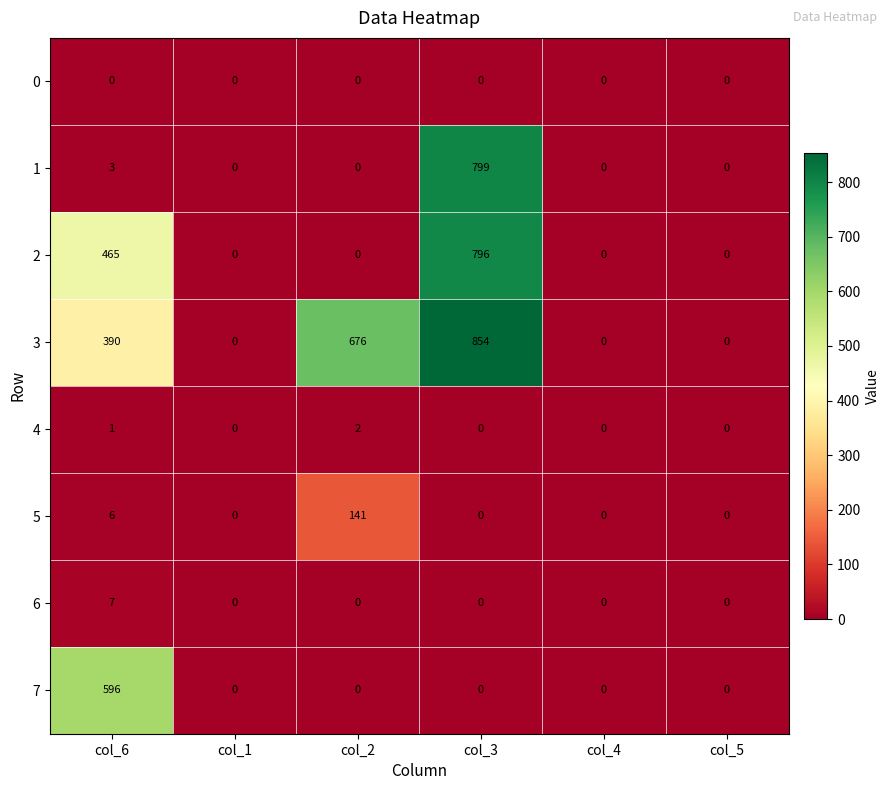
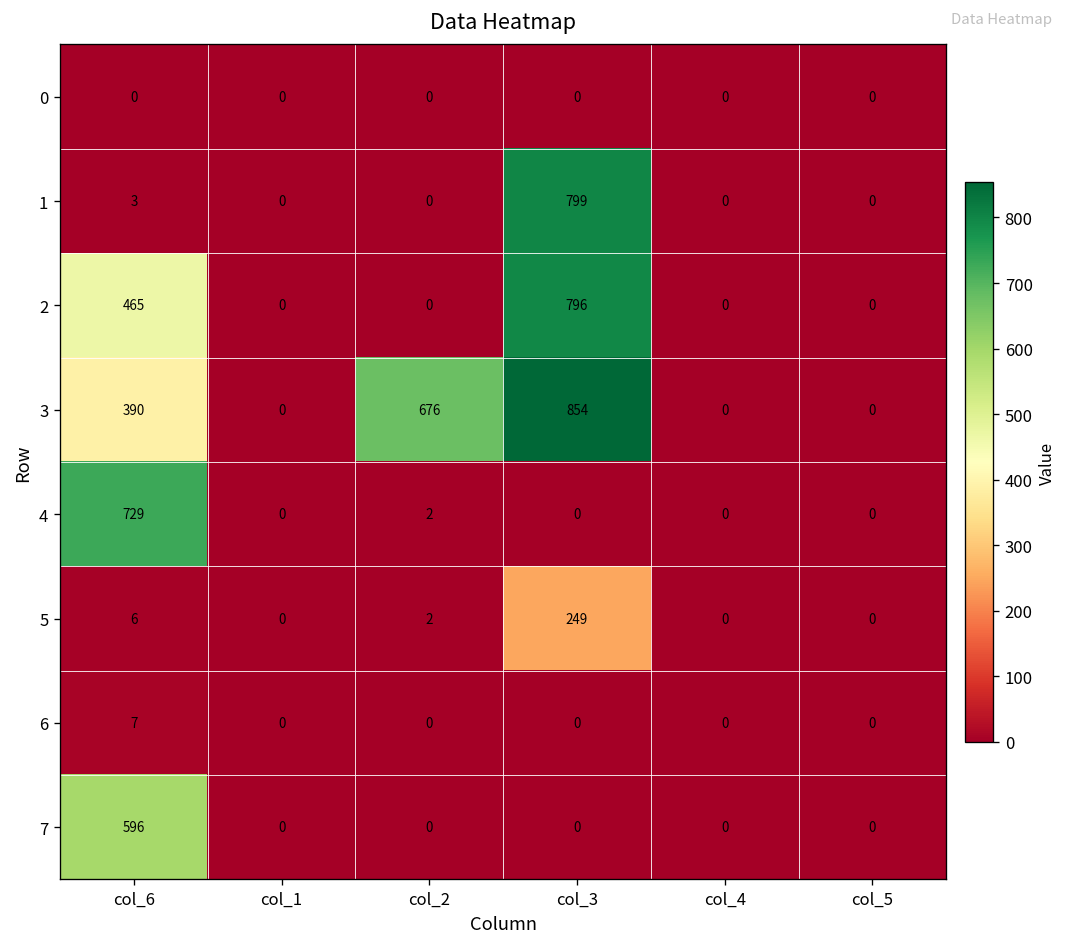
4, col_6: 1 -> 729
5, col_2: 141 -> 2
5, col_3: 0 -> 249
